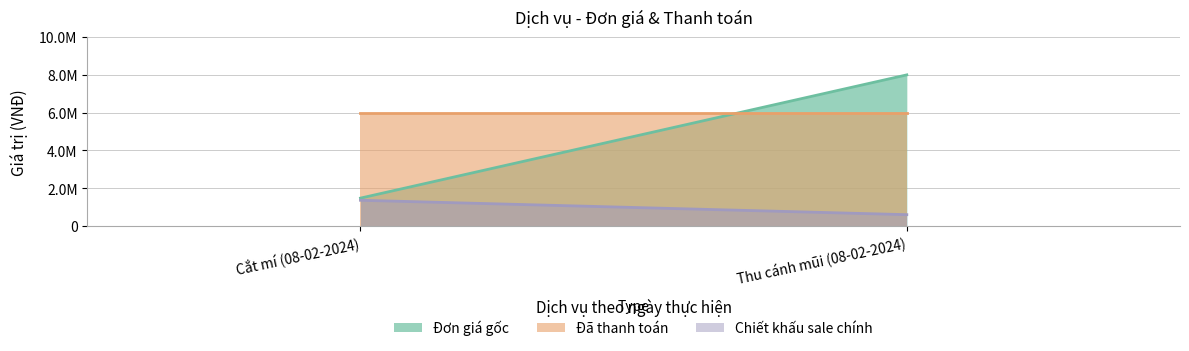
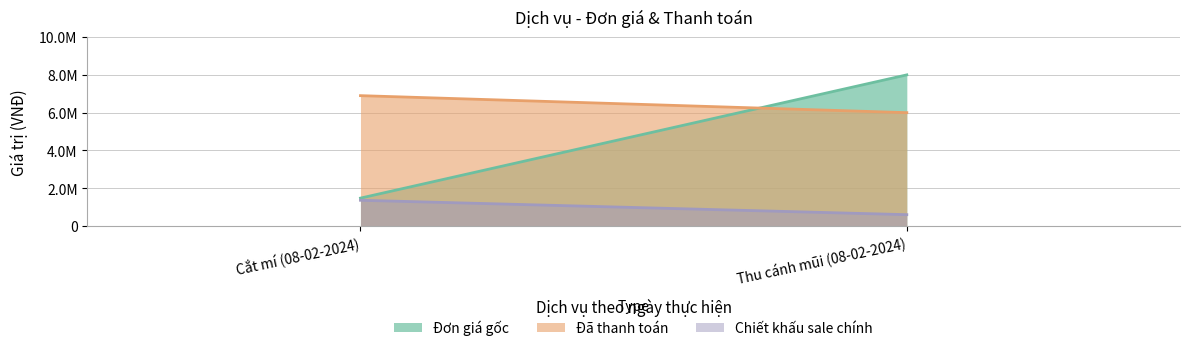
Đã thanh toán, Cắt mí (08-02-2024): 6000000 -> 6900000
